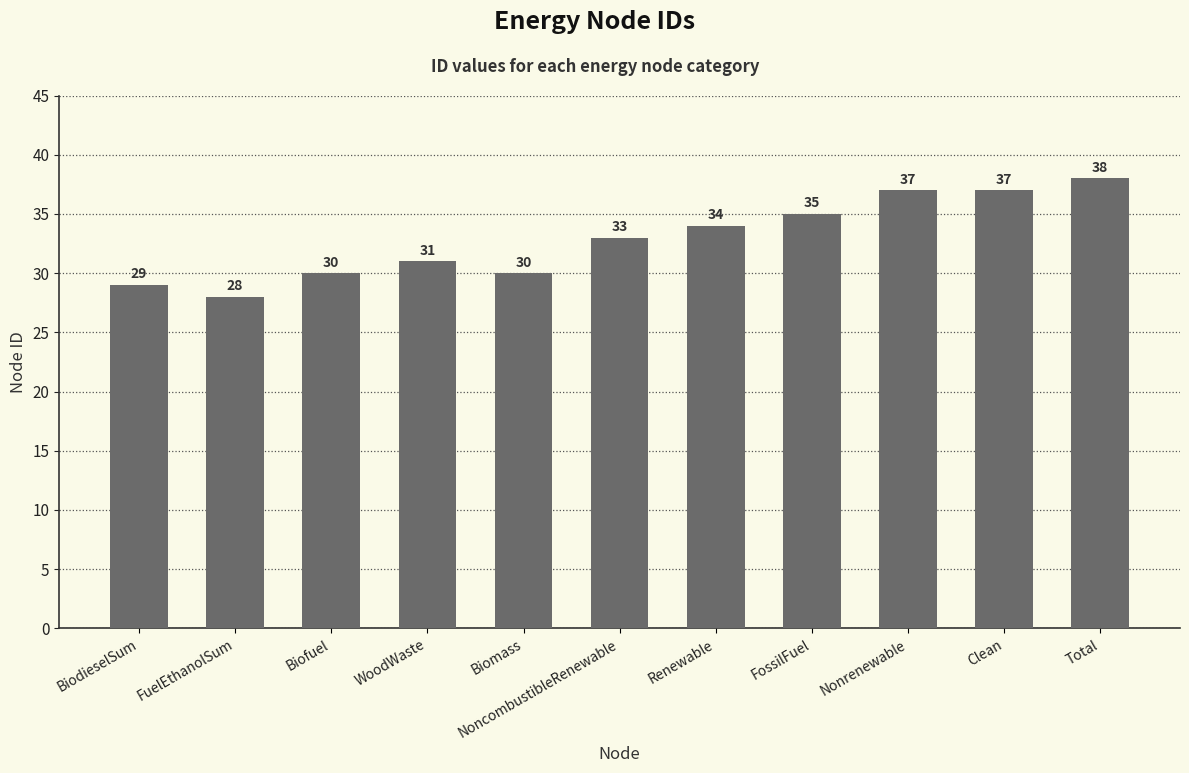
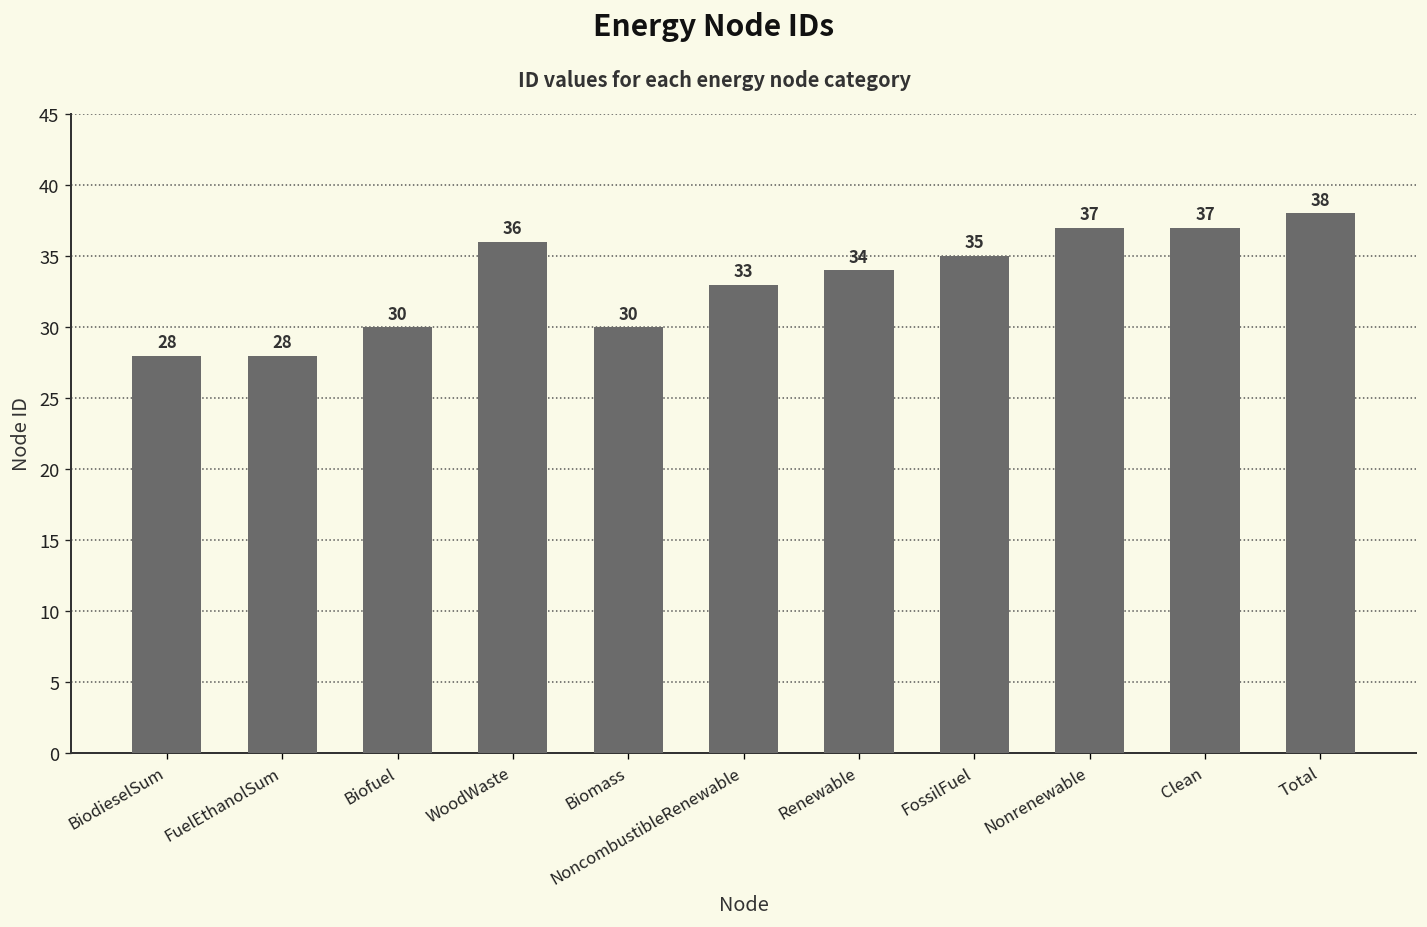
BiodieselSum: 29 -> 28
WoodWaste: 31 -> 36
